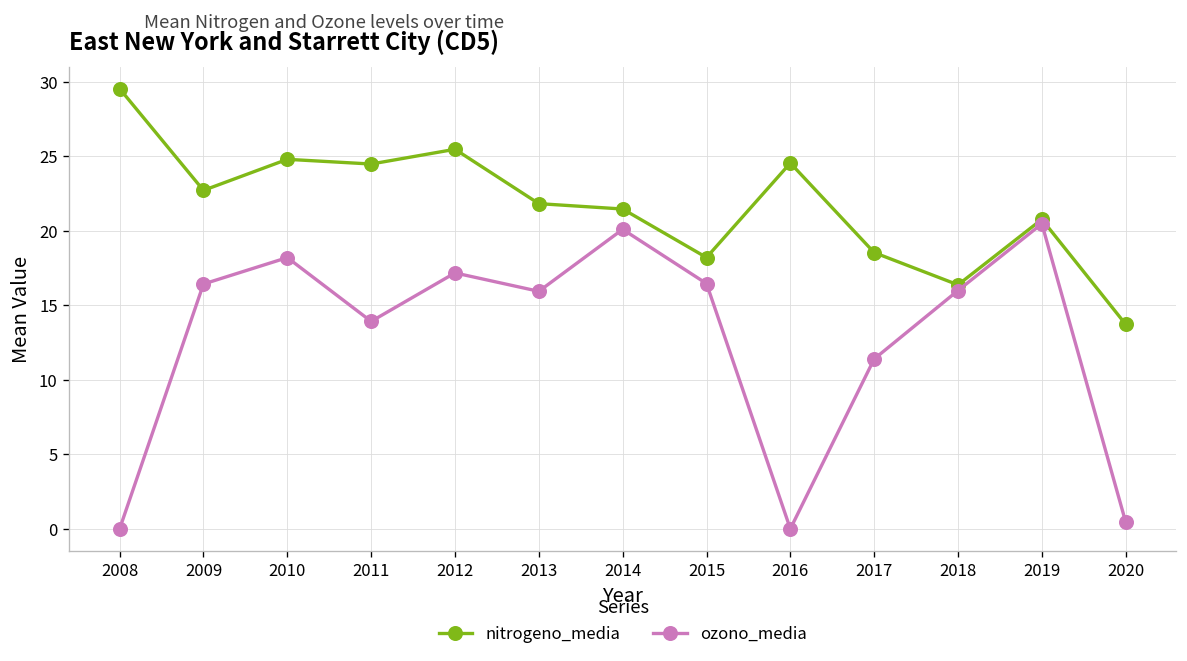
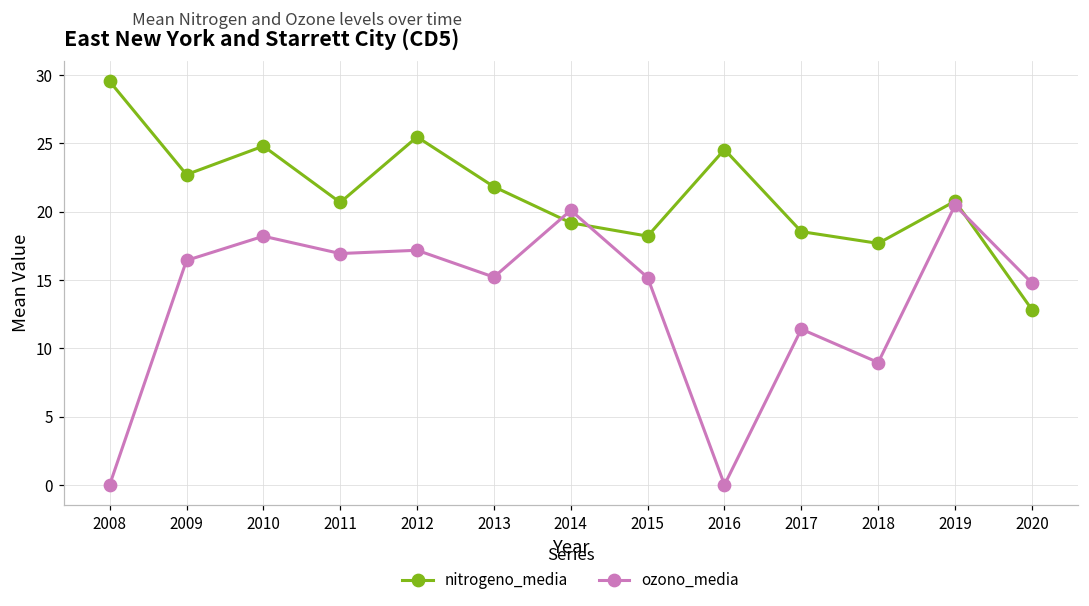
nitrogeno_media, 2011: 24.5 -> 20.7
ozono_media, 2011: 13.9 -> 16.9
ozono_media, 2013: 15.9 -> 15.2
nitrogeno_media, 2014: 21.5 -> 19.2
ozono_media, 2015: 16.5 -> 15.2
nitrogeno_media, 2018: 16.4 -> 17.7
ozono_media, 2018: 16.0 -> 9.0
nitrogeno_media, 2020: 13.7 -> 12.8
ozono_media, 2020: 0.5 -> 14.8
